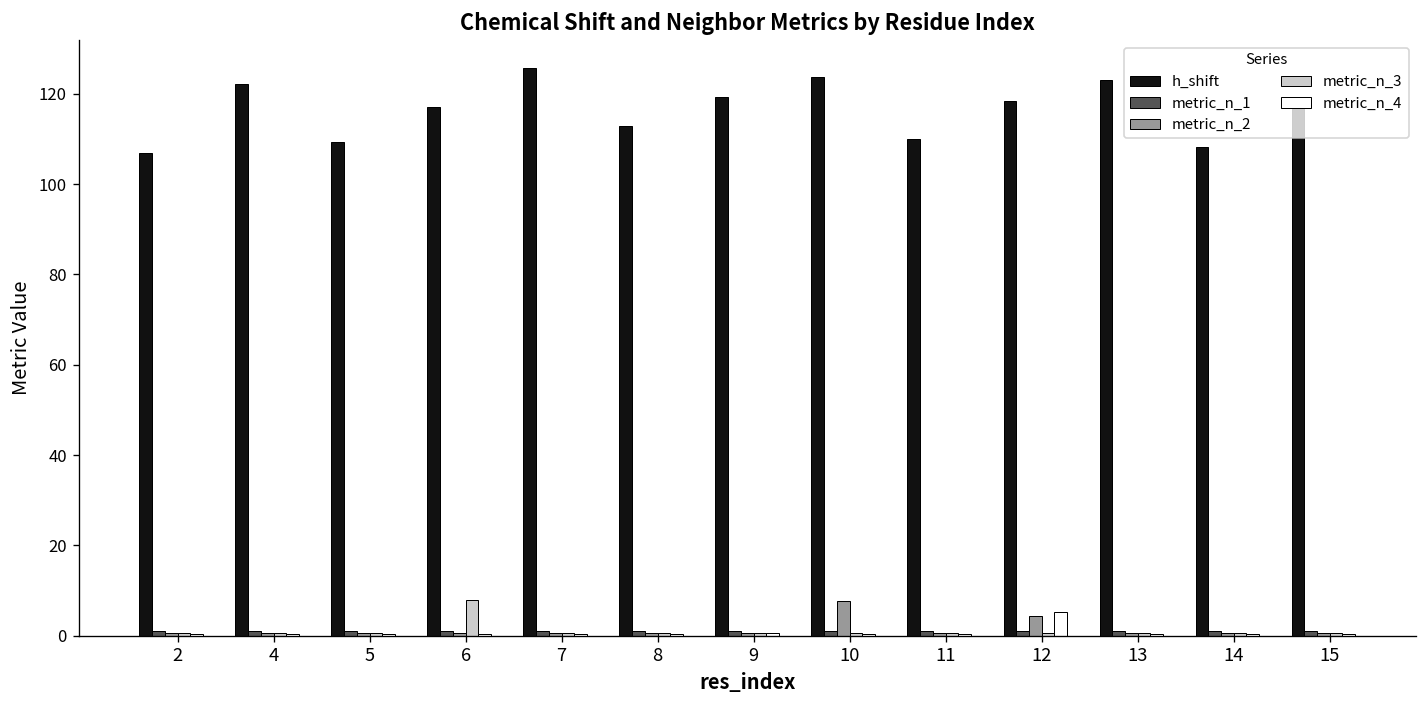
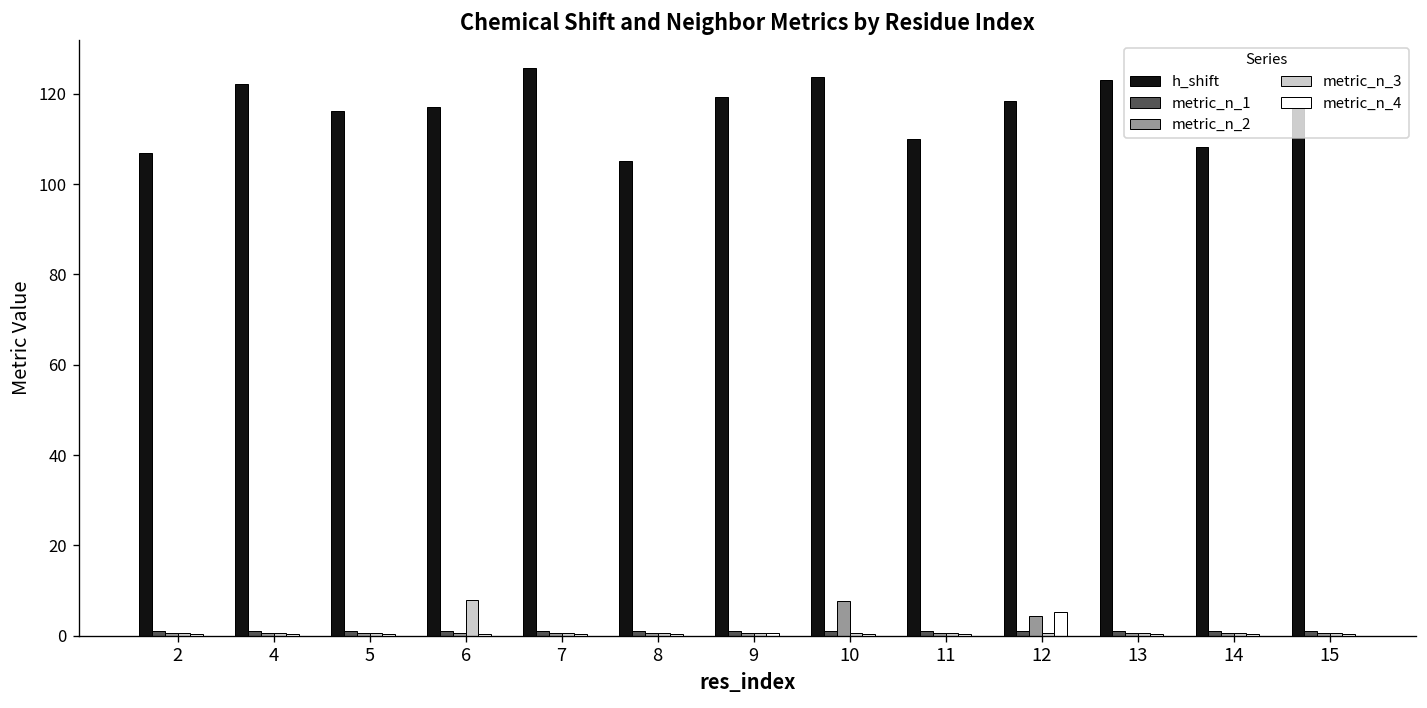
h_shift, 5: 109 -> 116
h_shift, 8: 113 -> 105
